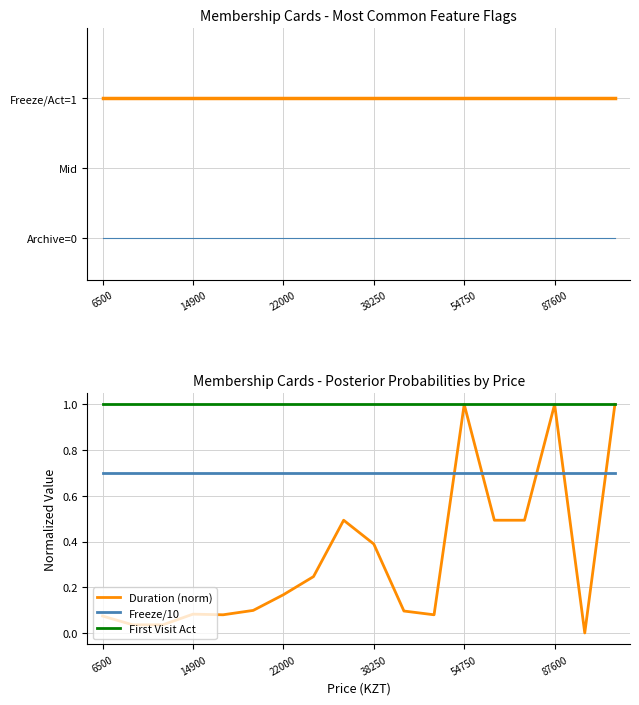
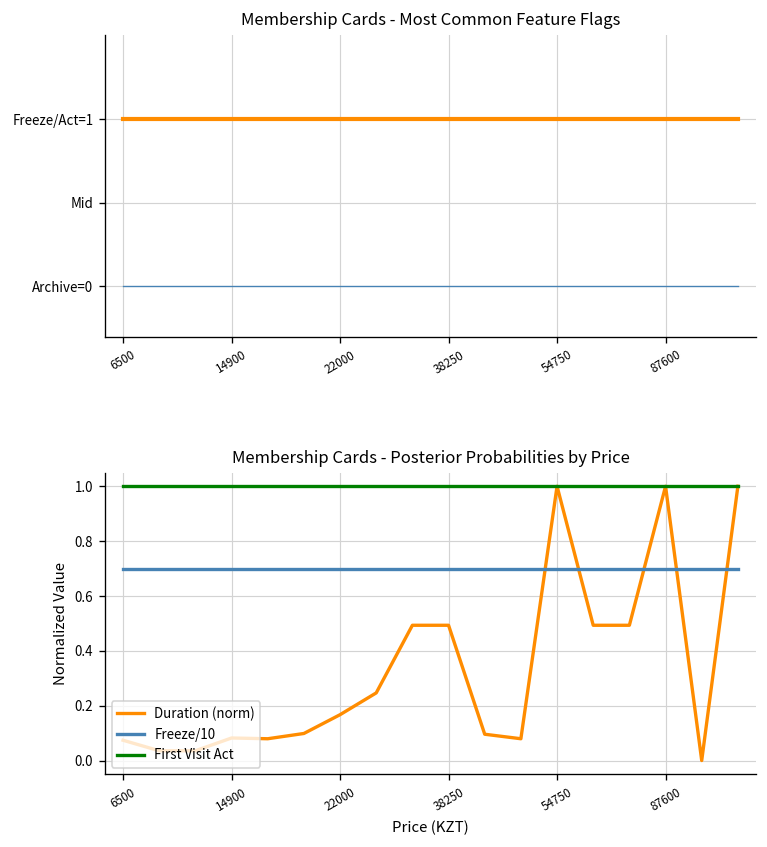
Membership Cards - Posterior Probabilities by Price, Duration (norm), 38250: 0.39 -> 0.49
